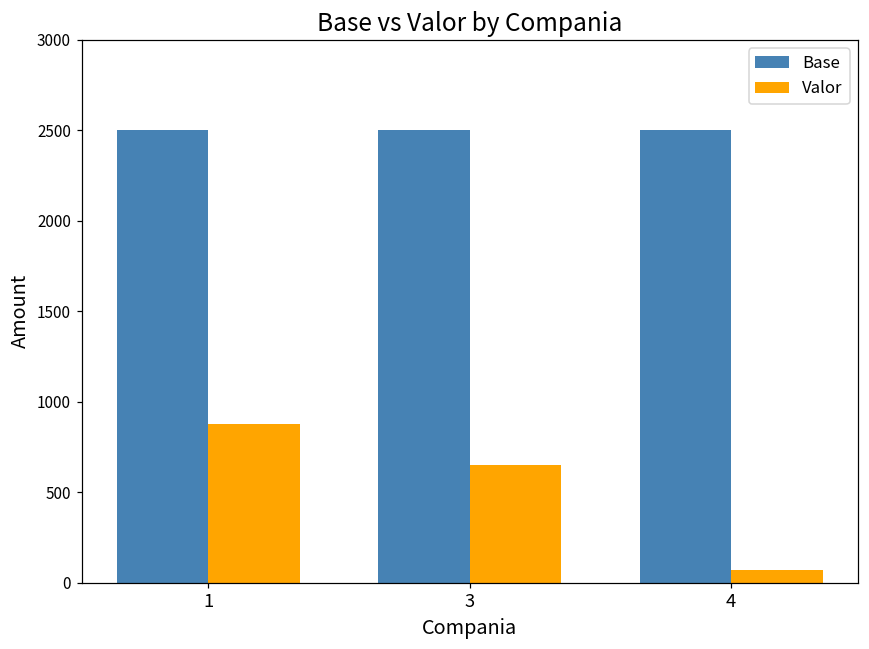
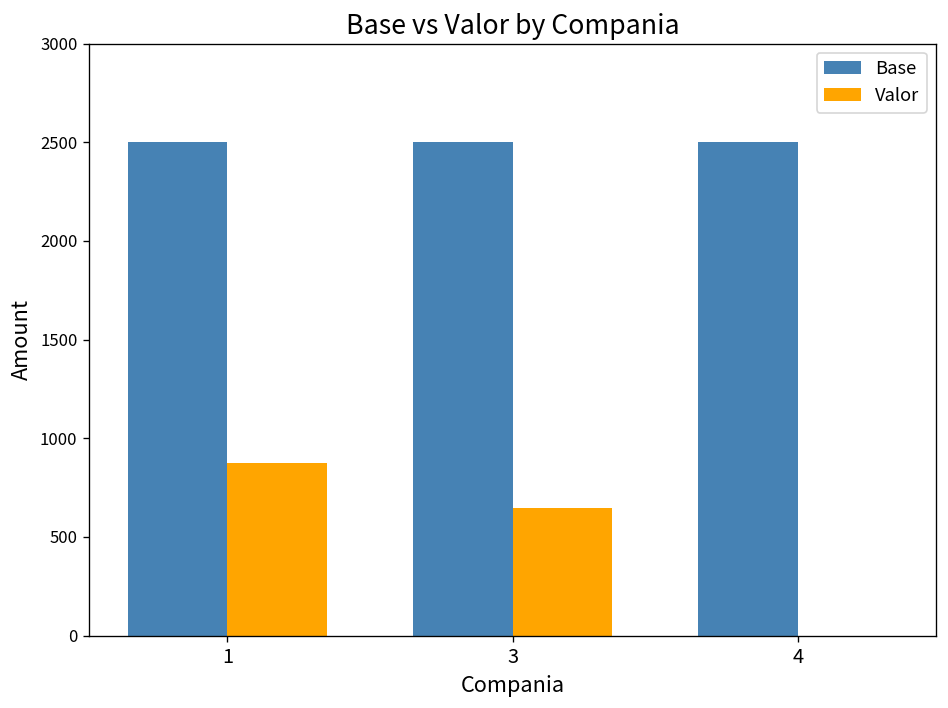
Valor, 4: 70 -> 0
